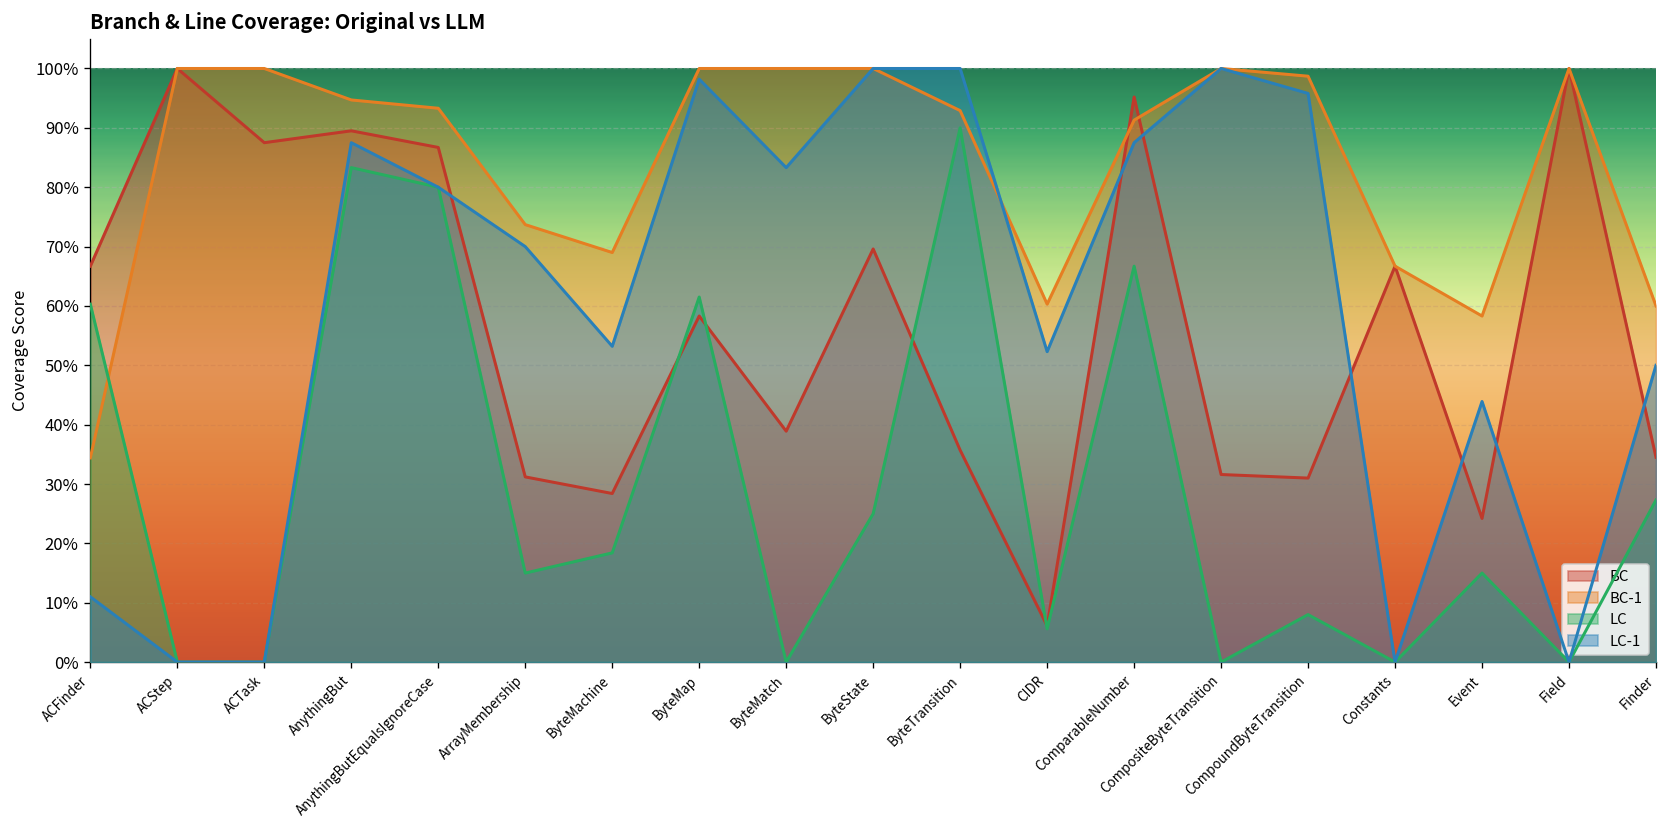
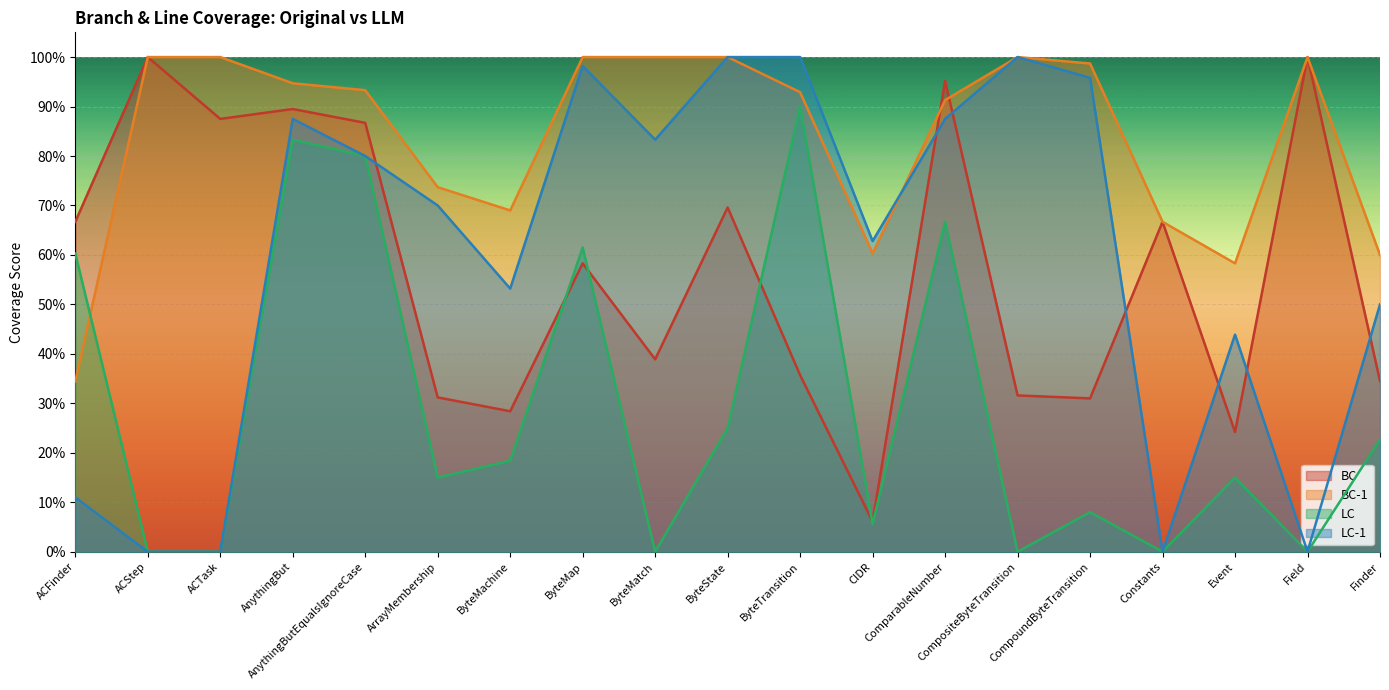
LC-1, CIDR: 52% -> 63%
LC, Finder: 27% -> 23%
